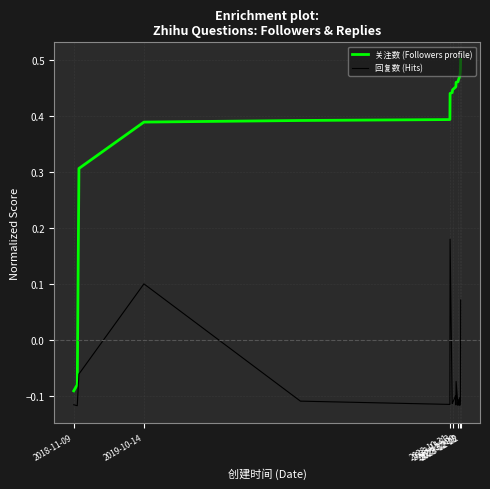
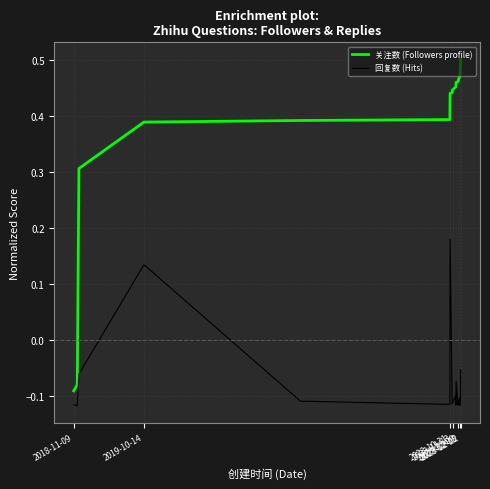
回复数 (Hits), 2019-10-14: 0.10 -> 0.13
回复数 (Hits), 2023-12-22: 0.07 -> -0.05
